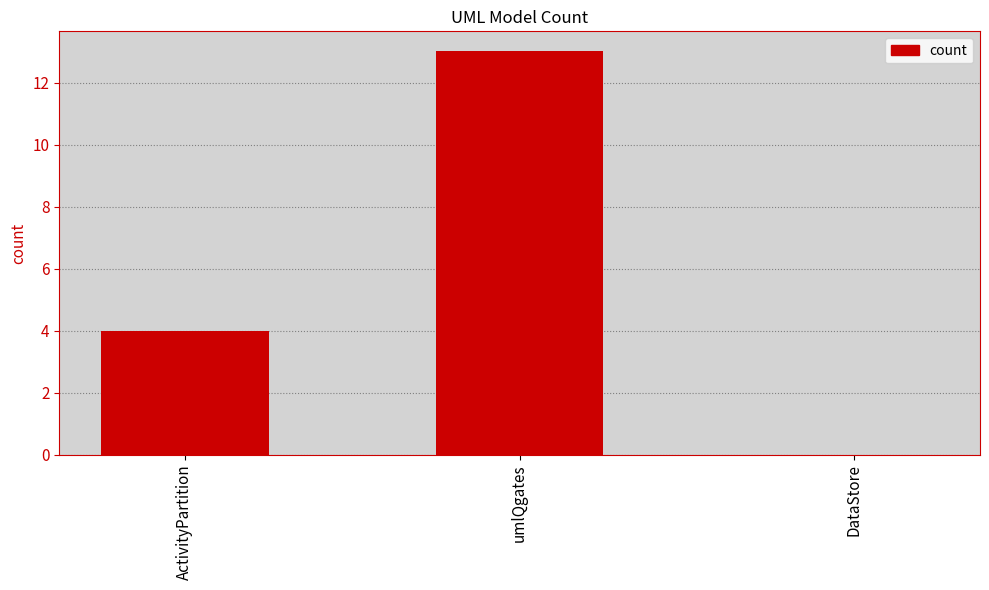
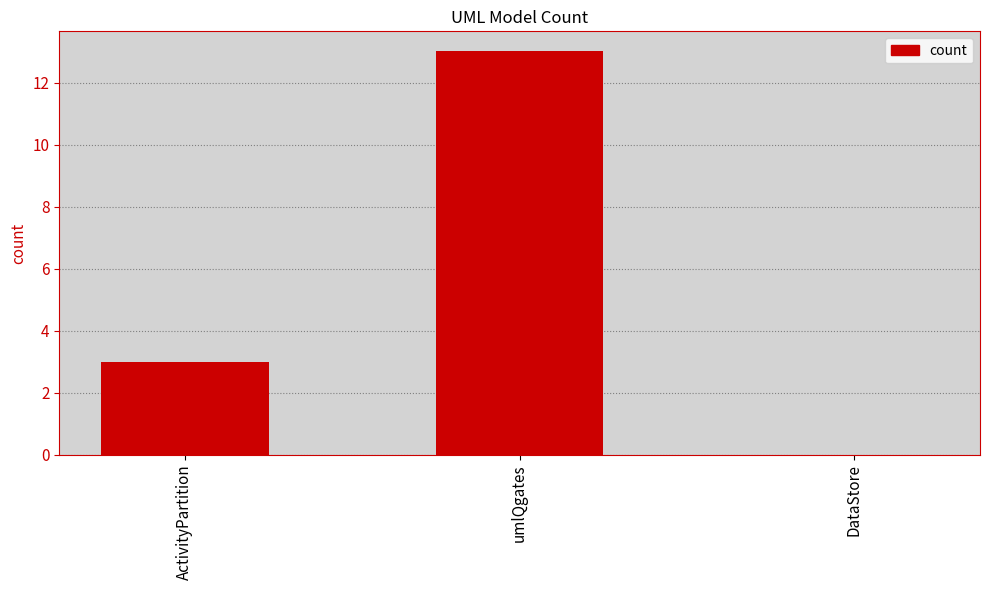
ActivityPartition: 4 -> 3
